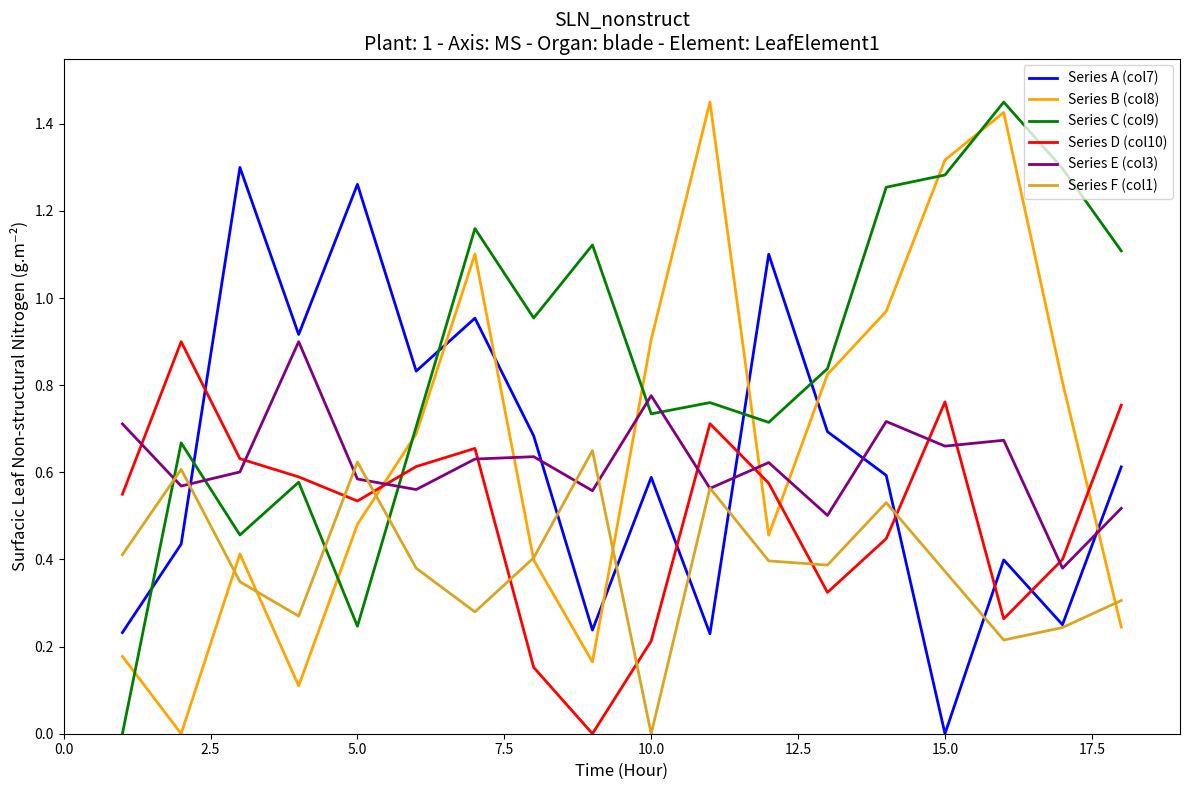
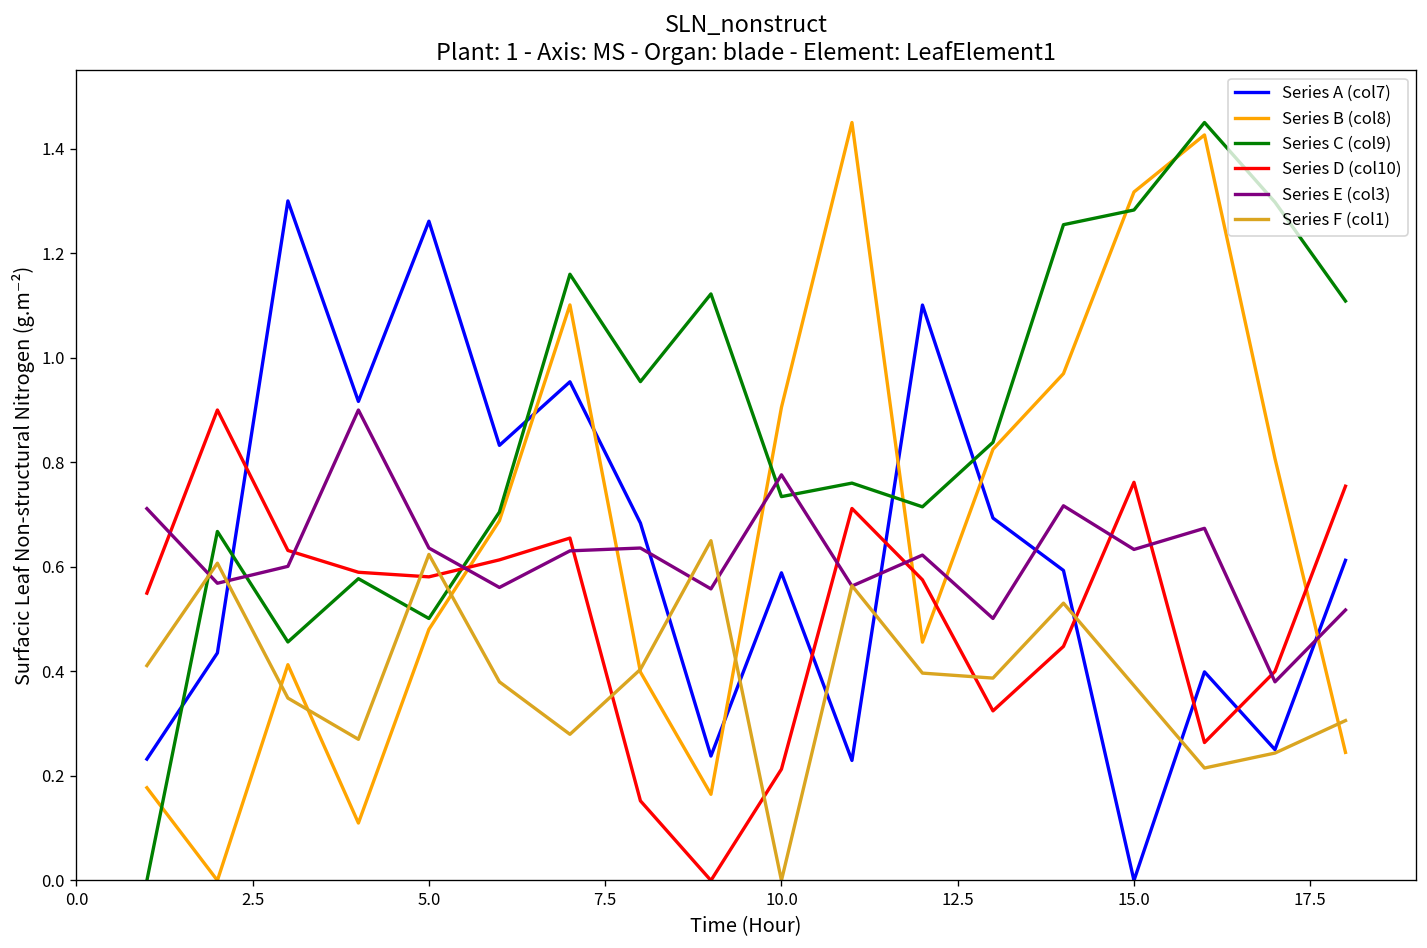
Series C (col9), 5.0: 0.25 -> 0.50
Series D (col10), 5.0: 0.53 -> 0.58
Series E (col3), 5.0: 0.58 -> 0.64
Series E (col3), 15.0: 0.66 -> 0.63
